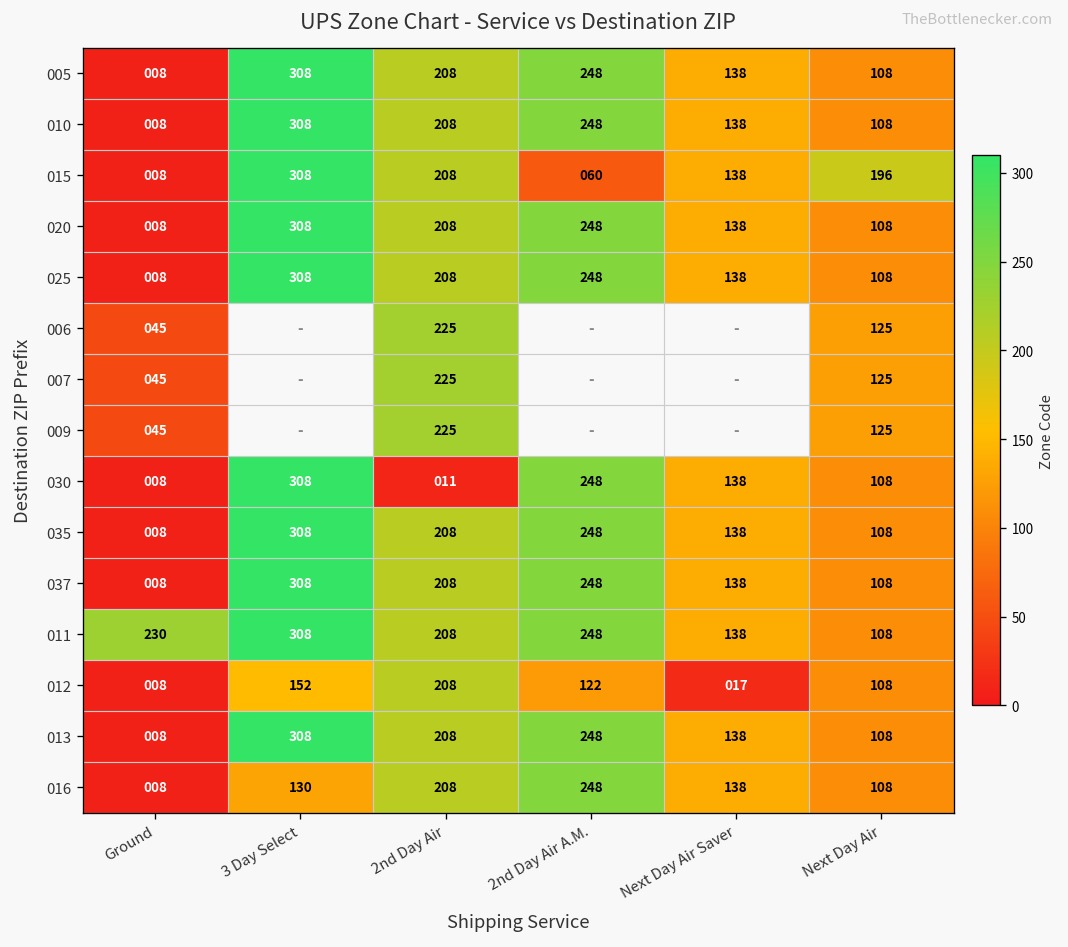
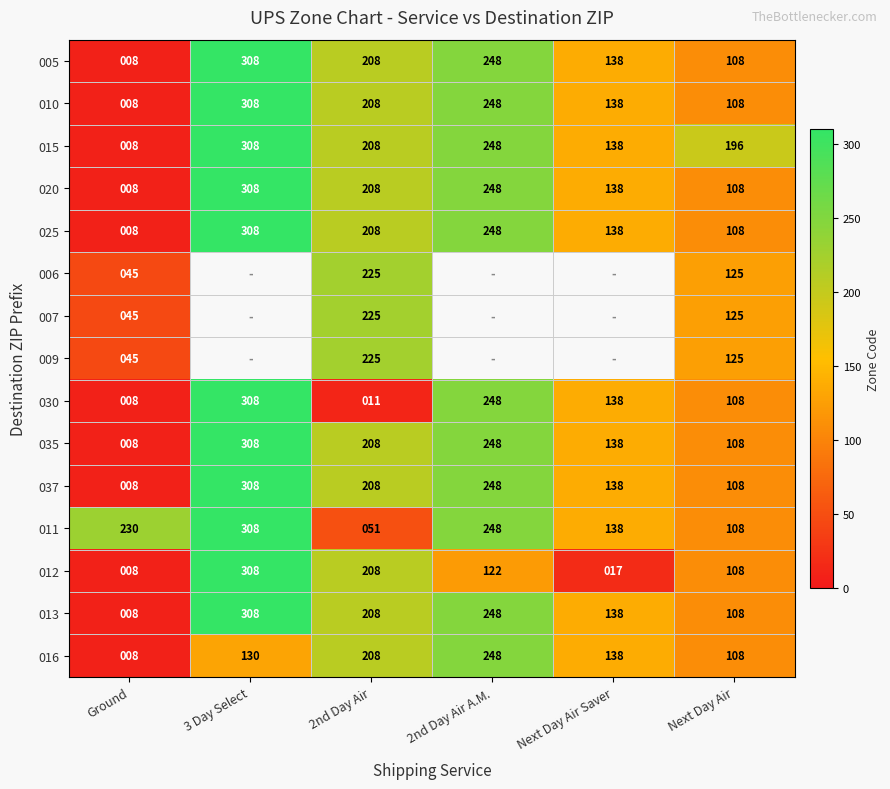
015, 2nd Day Air A.M.: 060 -> 248
011, 2nd Day Air: 208 -> 051
012, 3 Day Select: 152 -> 308
